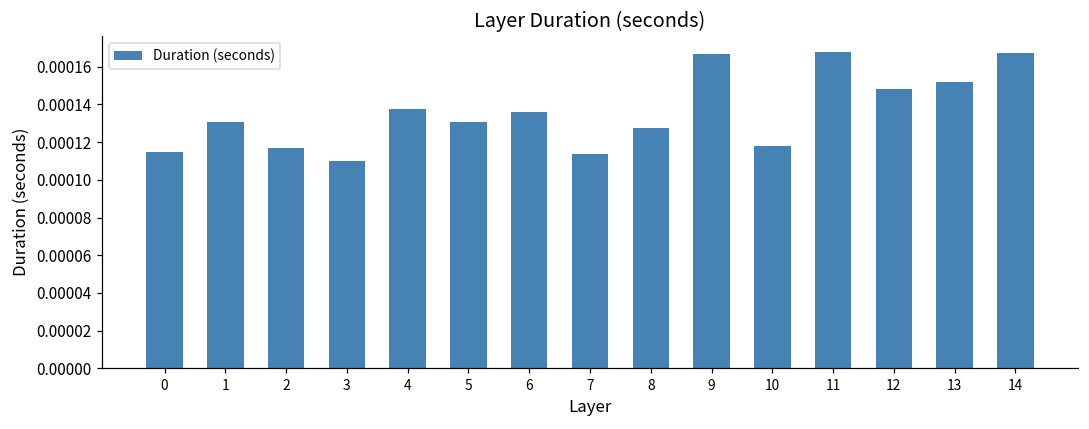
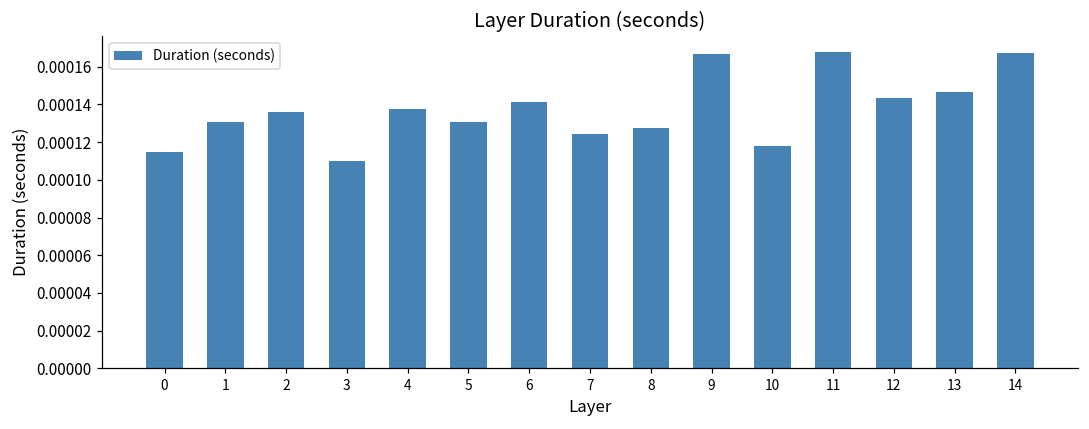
2: 0.000117 -> 0.000136
6: 0.000136 -> 0.000142
7: 0.000113 -> 0.000124
12: 0.000148 -> 0.000143
13: 0.000152 -> 0.000147
